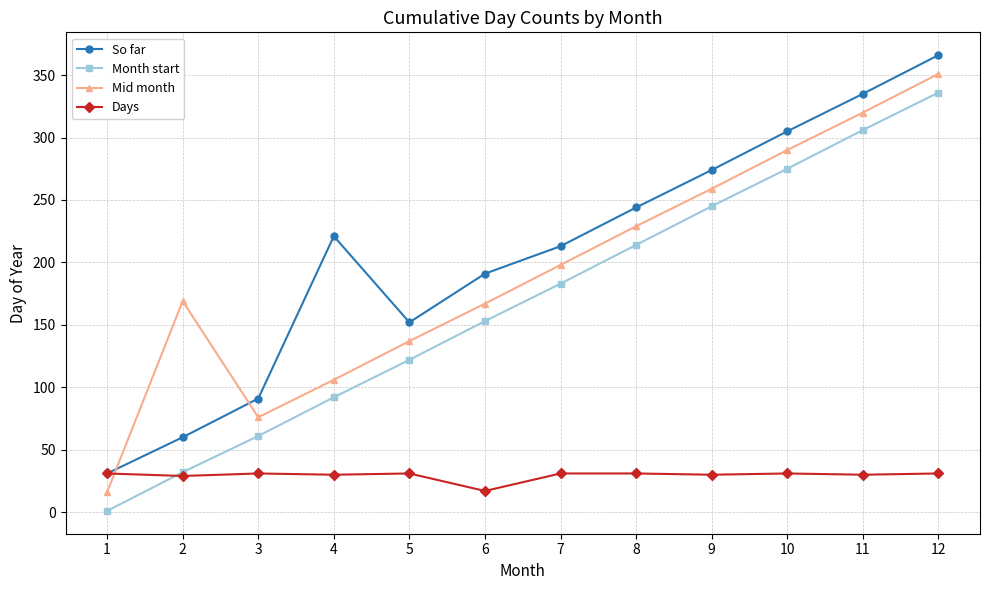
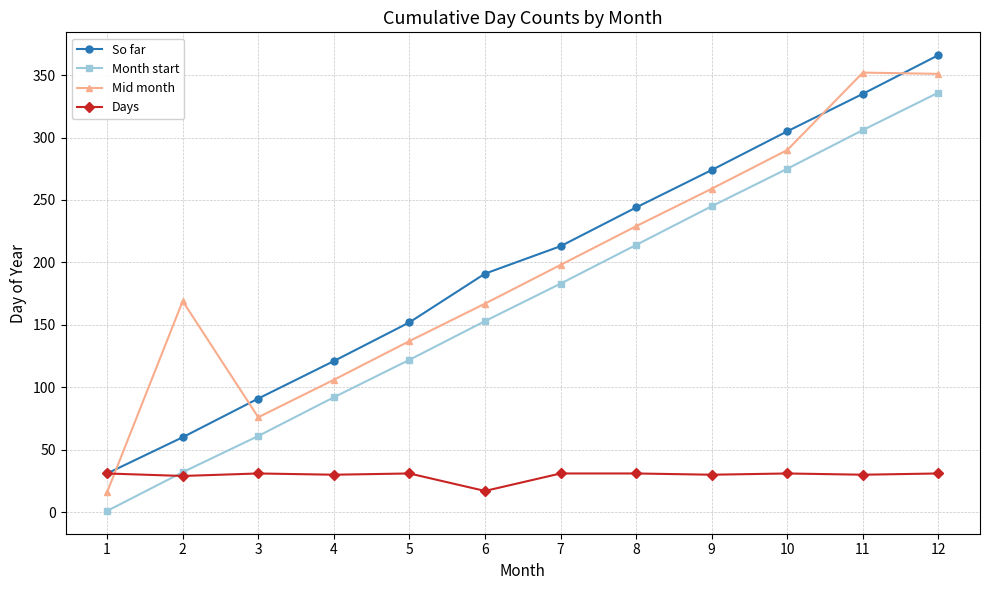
So far, 4: 221 -> 121
Mid month, 11: 320 -> 352
